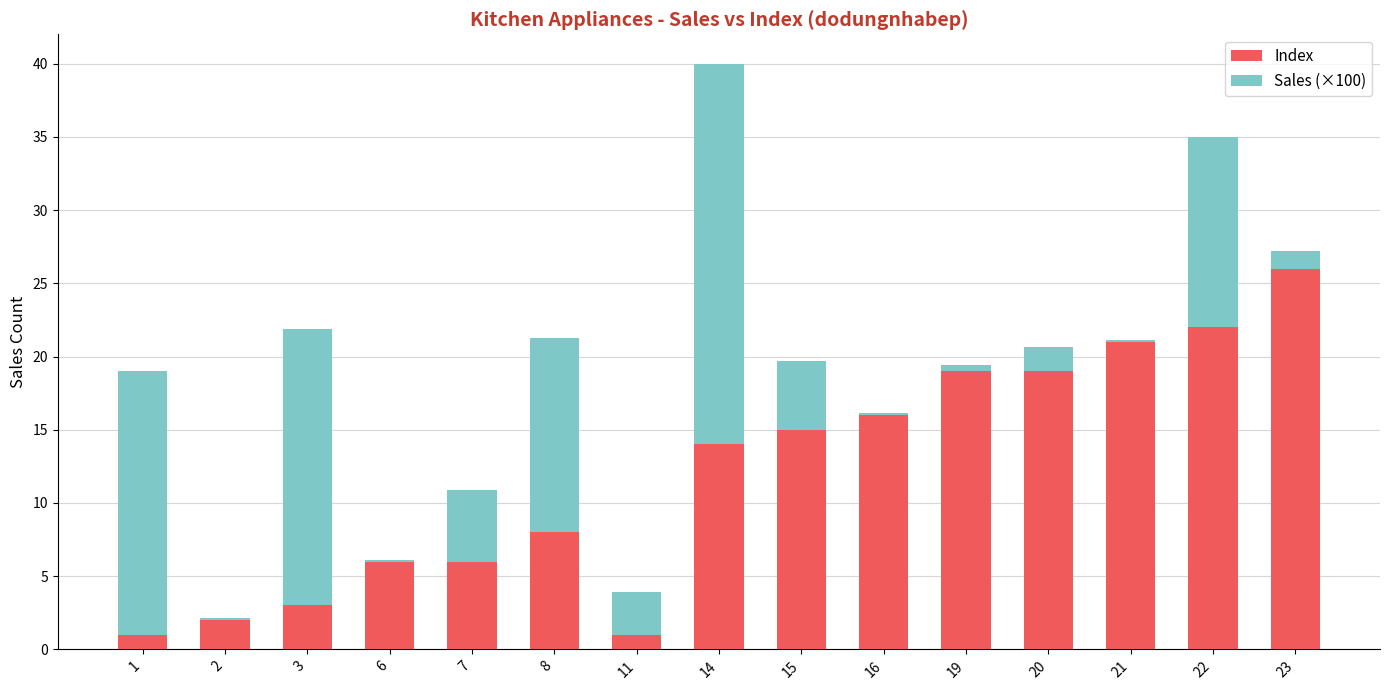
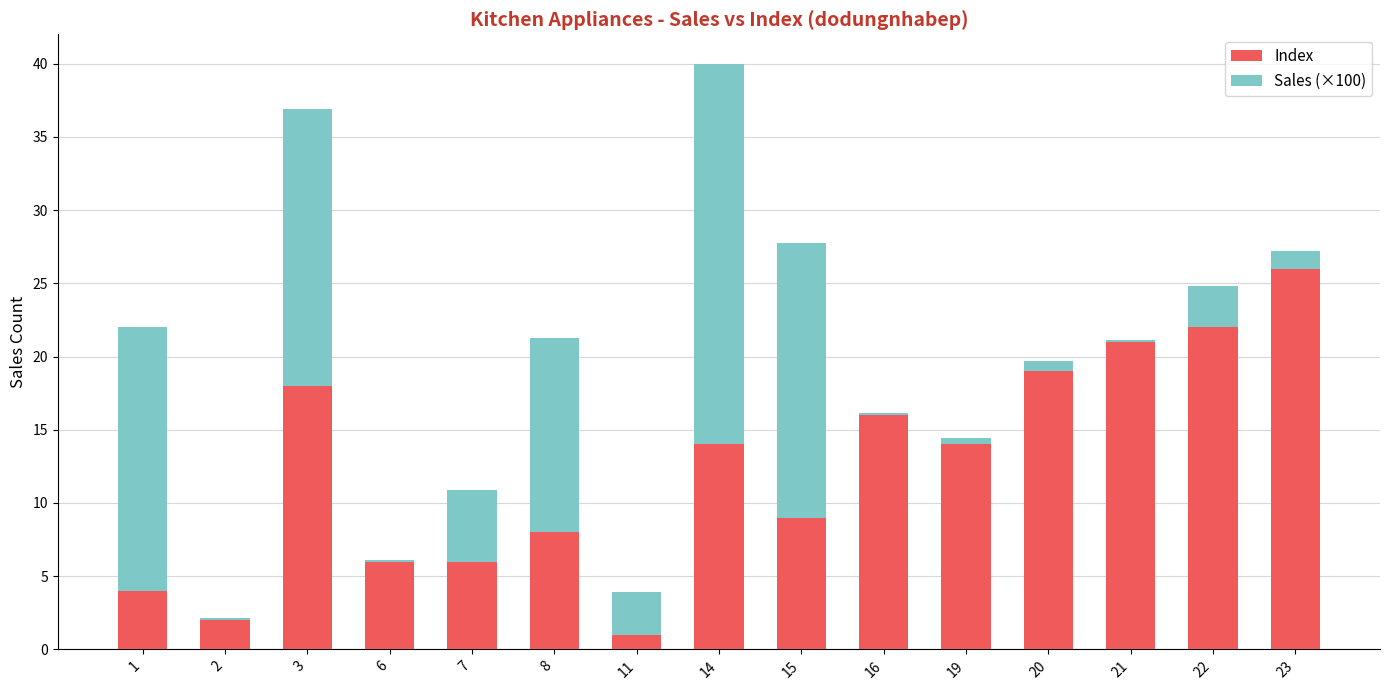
Index, 1: 1 -> 4
Index, 3: 3 -> 18
Index, 15: 15 -> 9
Sales (×100), 15: 4.7 -> 18.8
Index, 19: 19 -> 14
Sales (×100), 20: 1.7 -> 0.7
Sales (×100), 22: 13.0 -> 2.8
